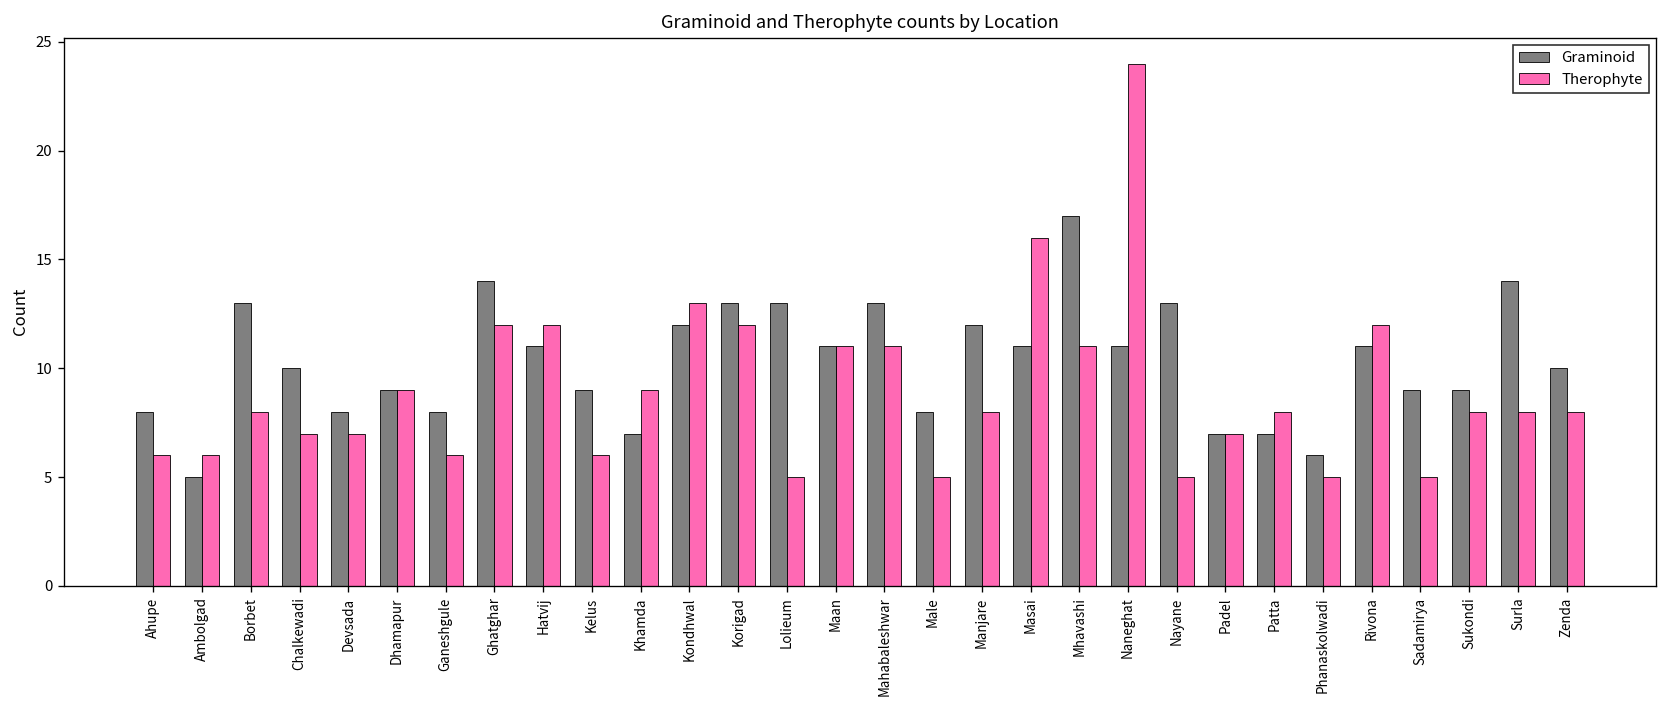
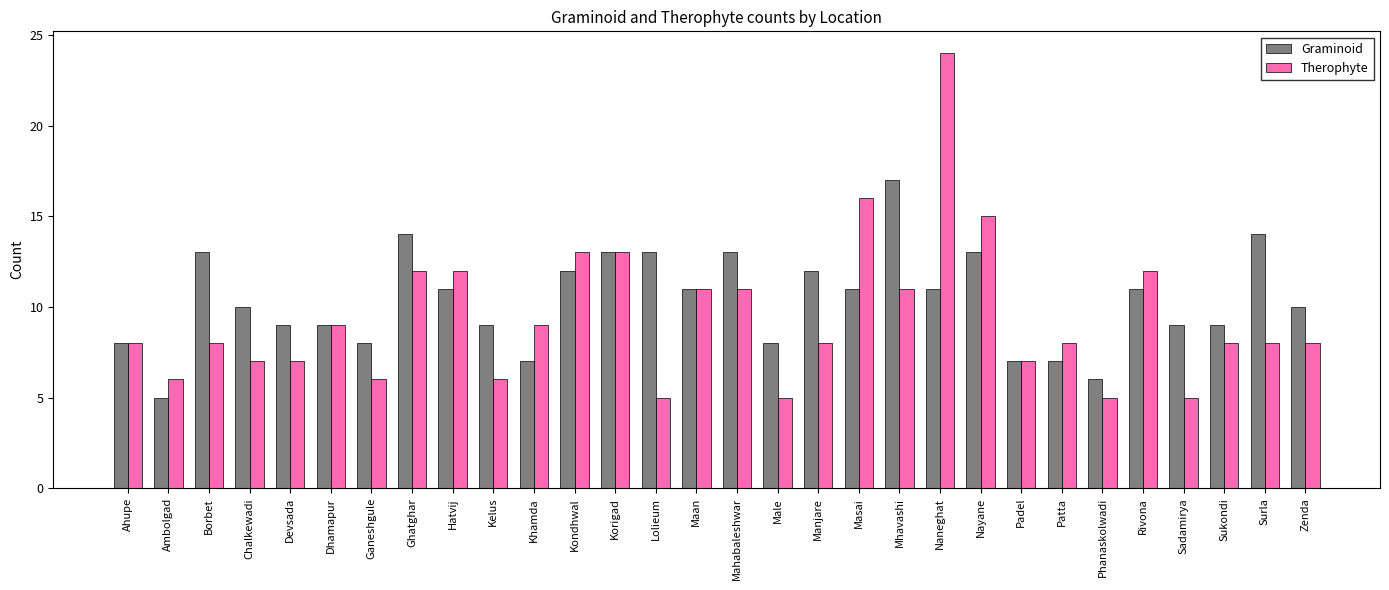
Therophyte, Ahupe: 6 -> 8
Graminoid, Devsada: 8 -> 9
Therophyte, Korigad: 12 -> 13
Therophyte, Nayane: 5 -> 15
